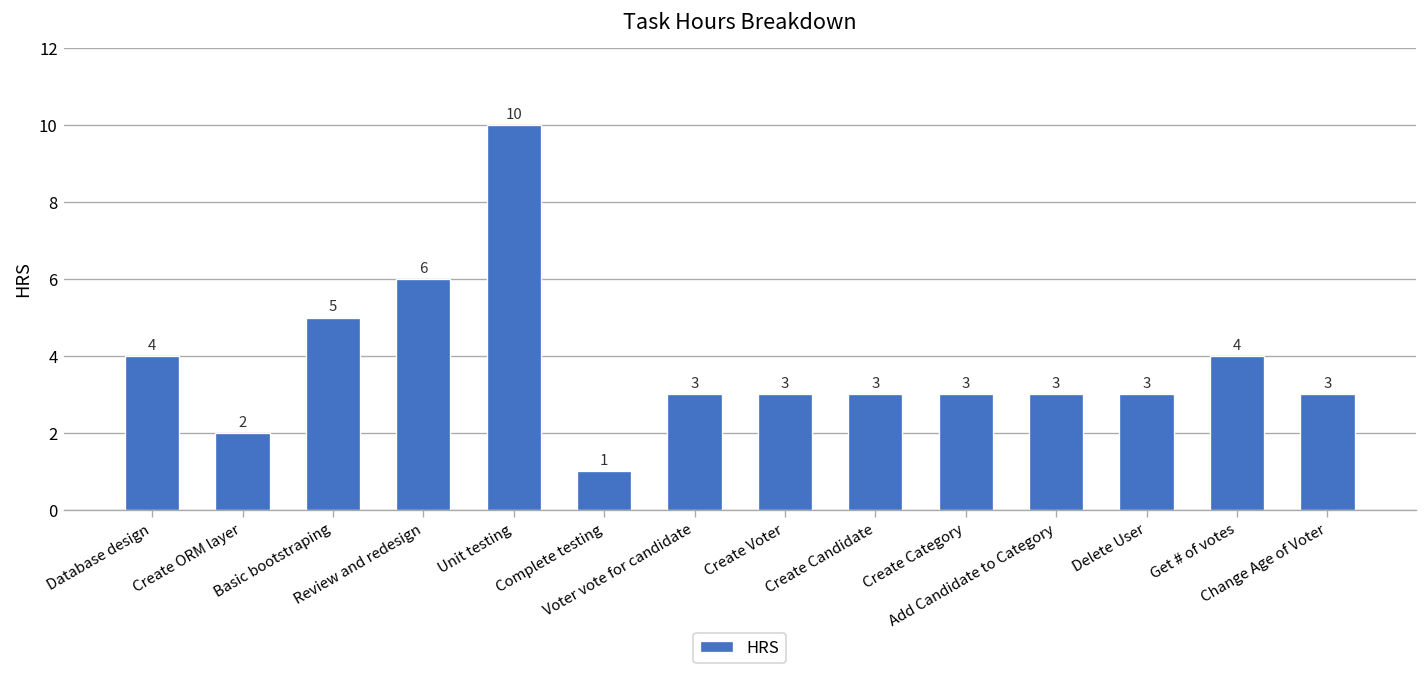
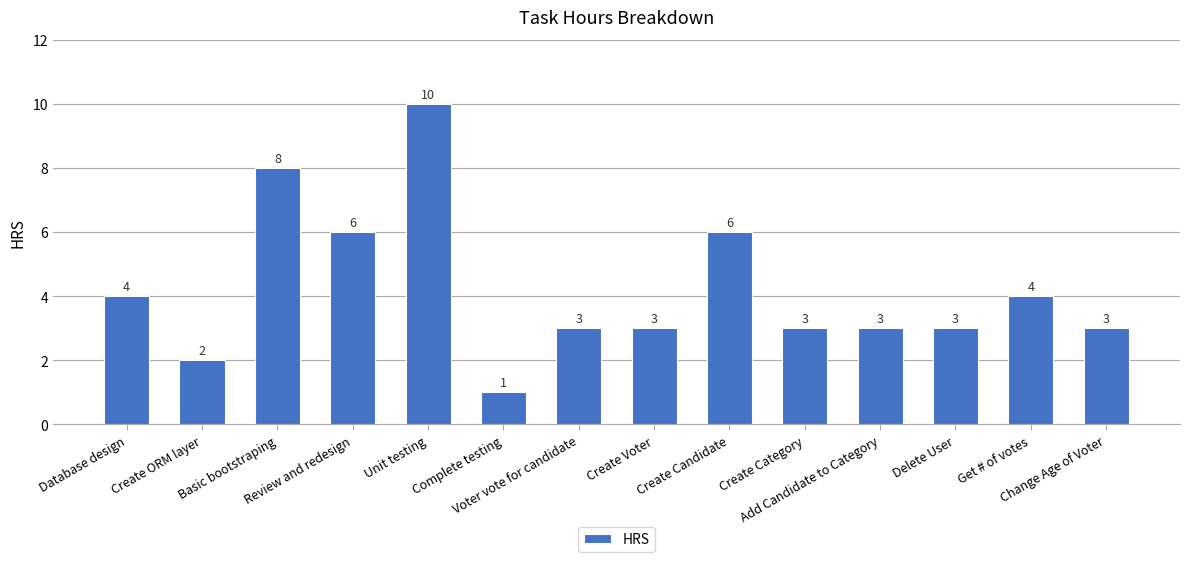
Basic bootstraping: 5 -> 8
Create Candidate: 3 -> 6
